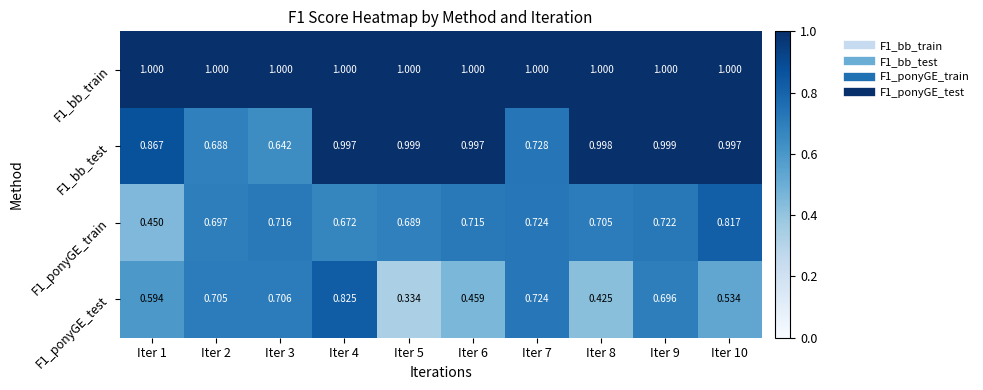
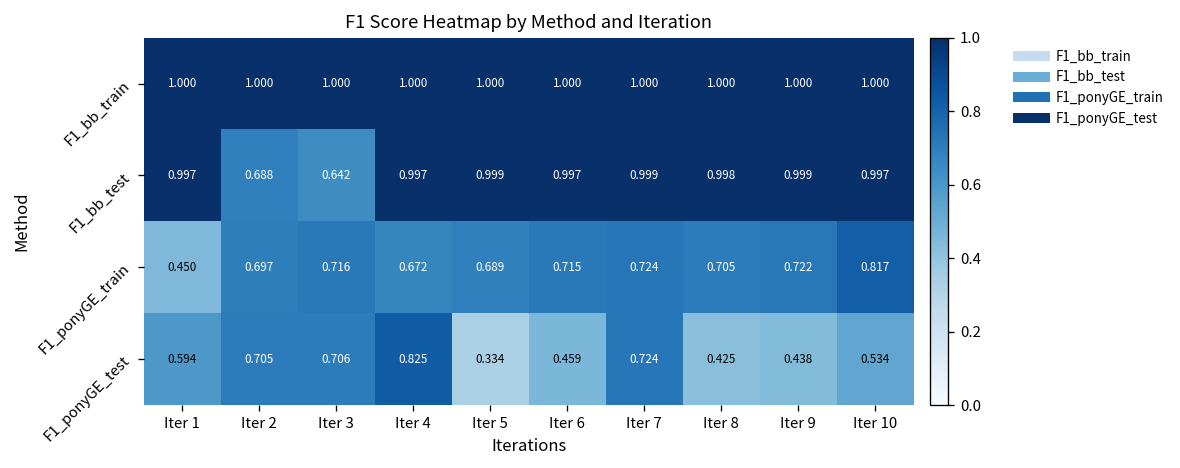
F1_bb_test, Iter 1: 0.867 -> 0.997
F1_bb_test, Iter 7: 0.728 -> 0.999
F1_ponyGE_test, Iter 9: 0.696 -> 0.438
